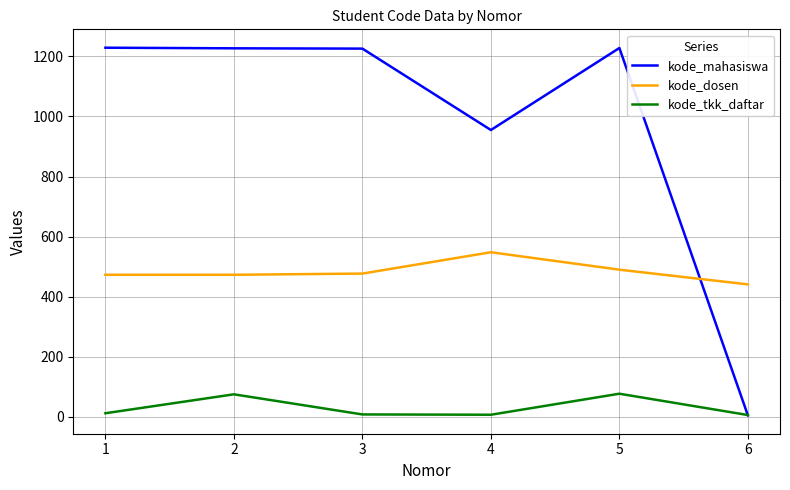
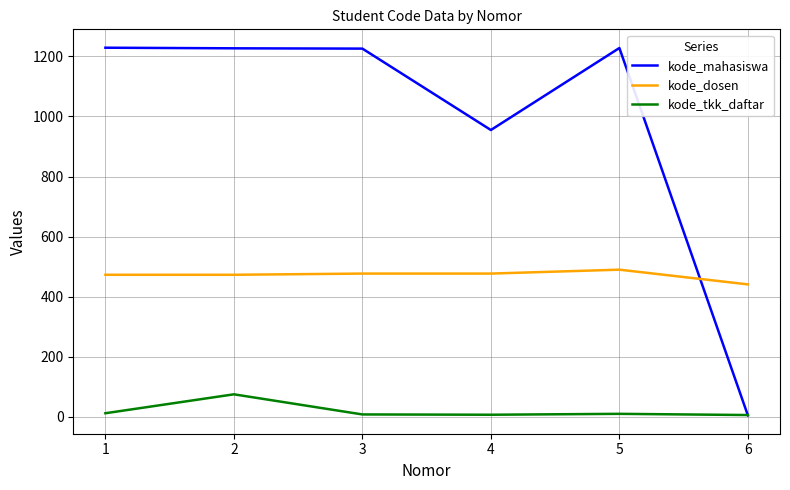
kode_dosen, 4: 550 -> 480
kode_tkk_daftar, 5: 80 -> 10
